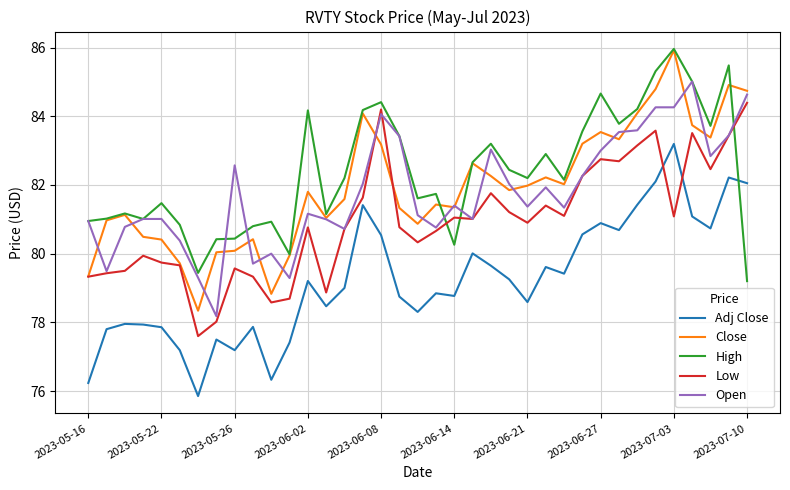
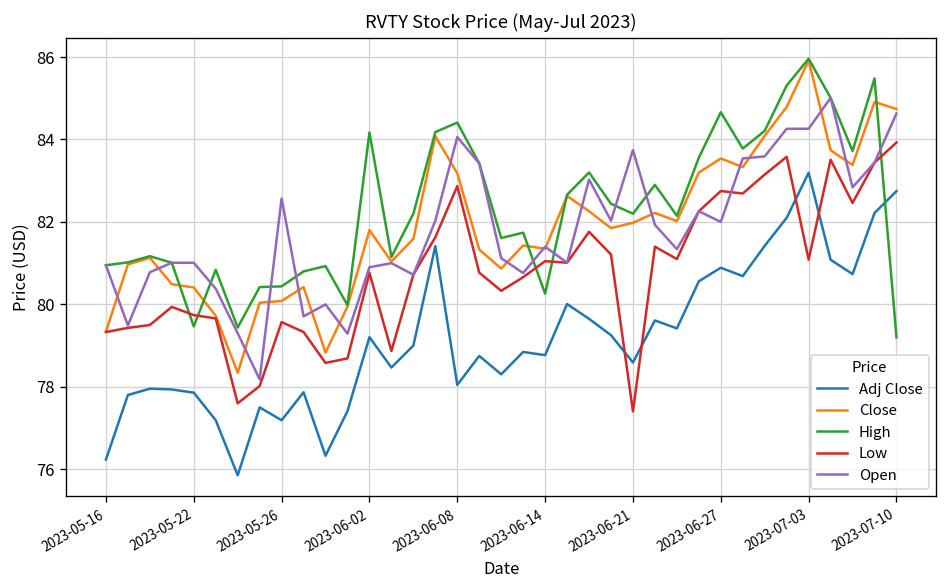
High, 2023-05-22: 81.5 -> 79.5
Open, 2023-06-02: 81.2 -> 80.9
Adj Close, 2023-06-08: 80.5 -> 78.0
Low, 2023-06-08: 84.2 -> 82.9
Low, 2023-06-21: 80.9 -> 77.4
Open, 2023-06-21: 81.4 -> 83.7
Open, 2023-06-27: 83 -> 82
Adj Close, 2023-07-10: 82.1 -> 82.7
Low, 2023-07-10: 84.4 -> 83.9
